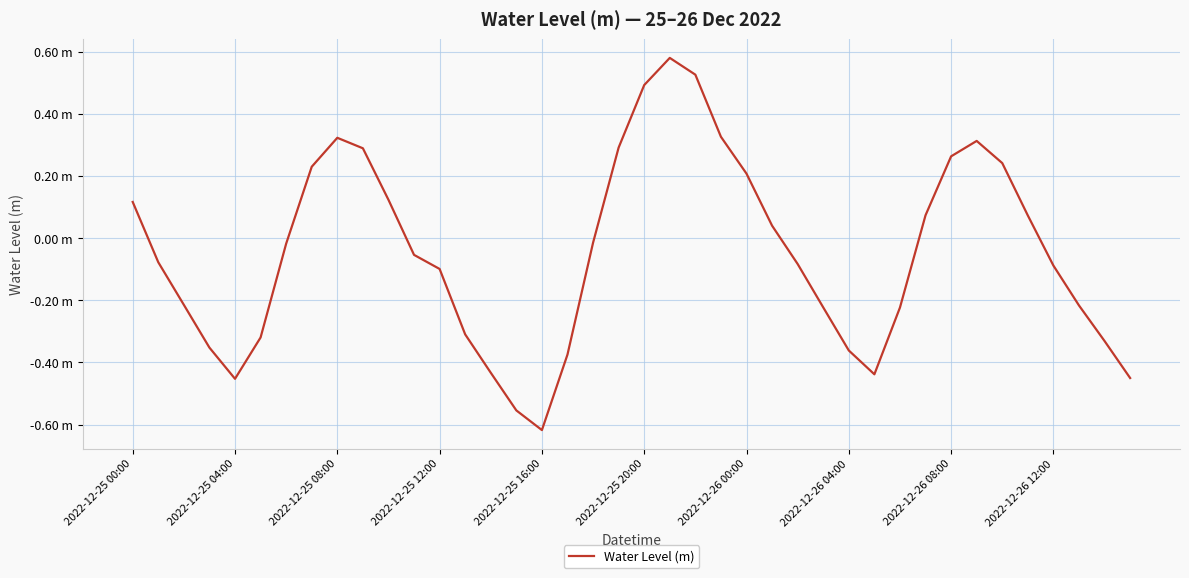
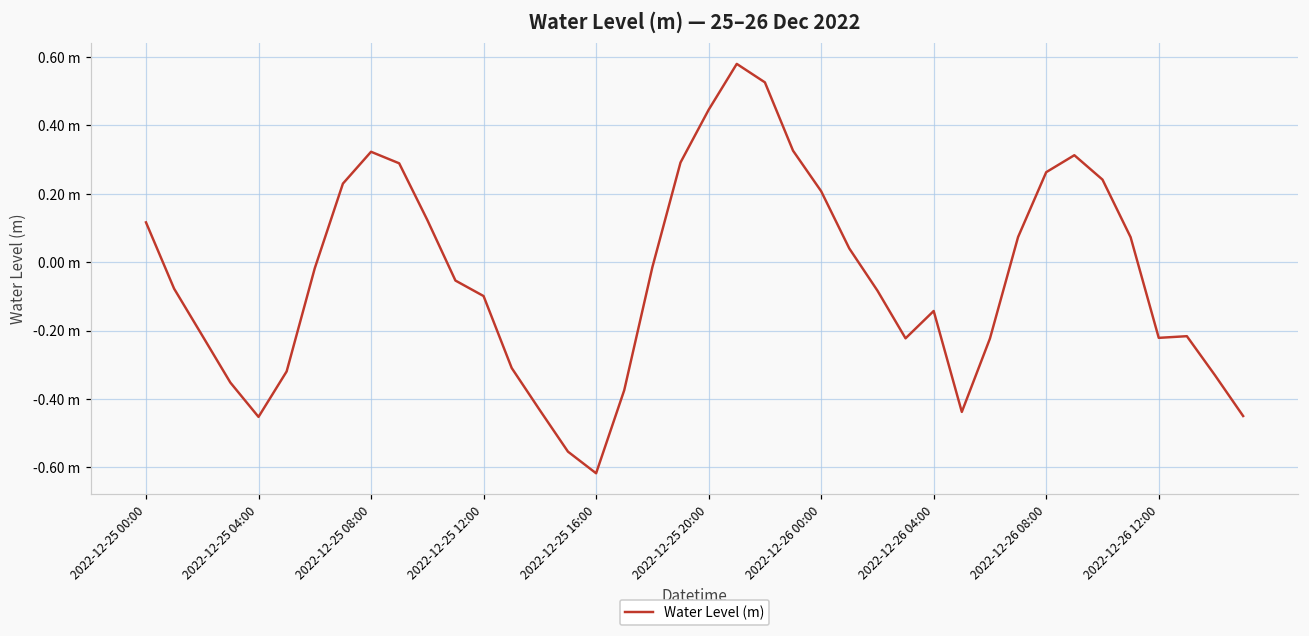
2022-12-25 20:00: 0.49 m -> 0.45 m
2022-12-26 04:00: -0.36 m -> -0.14 m
2022-12-26 12:00: -0.09 m -> -0.22 m
